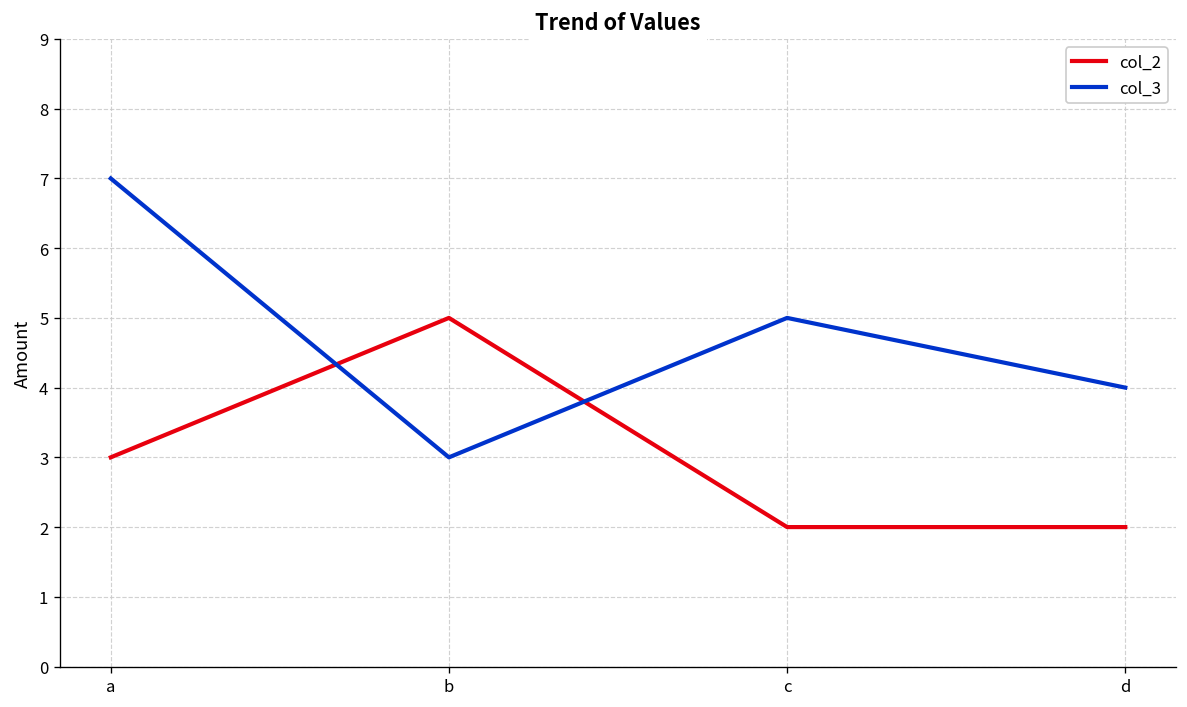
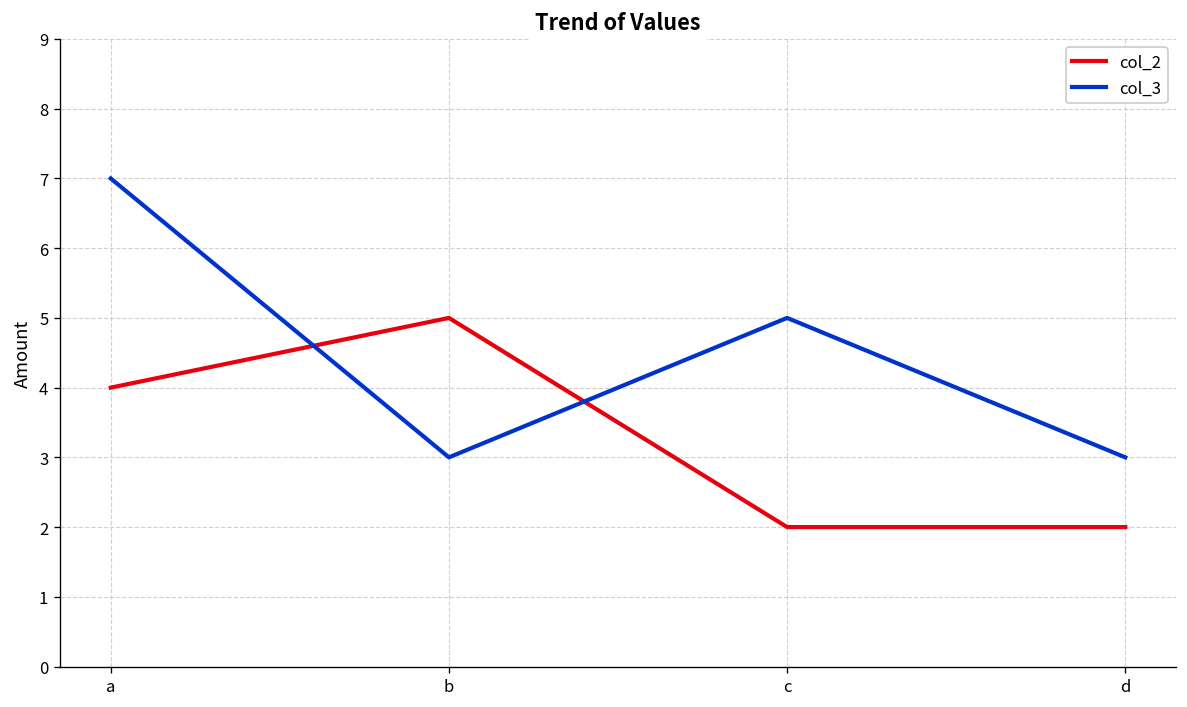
col_2, a: 3 -> 4
col_3, d: 4 -> 3
